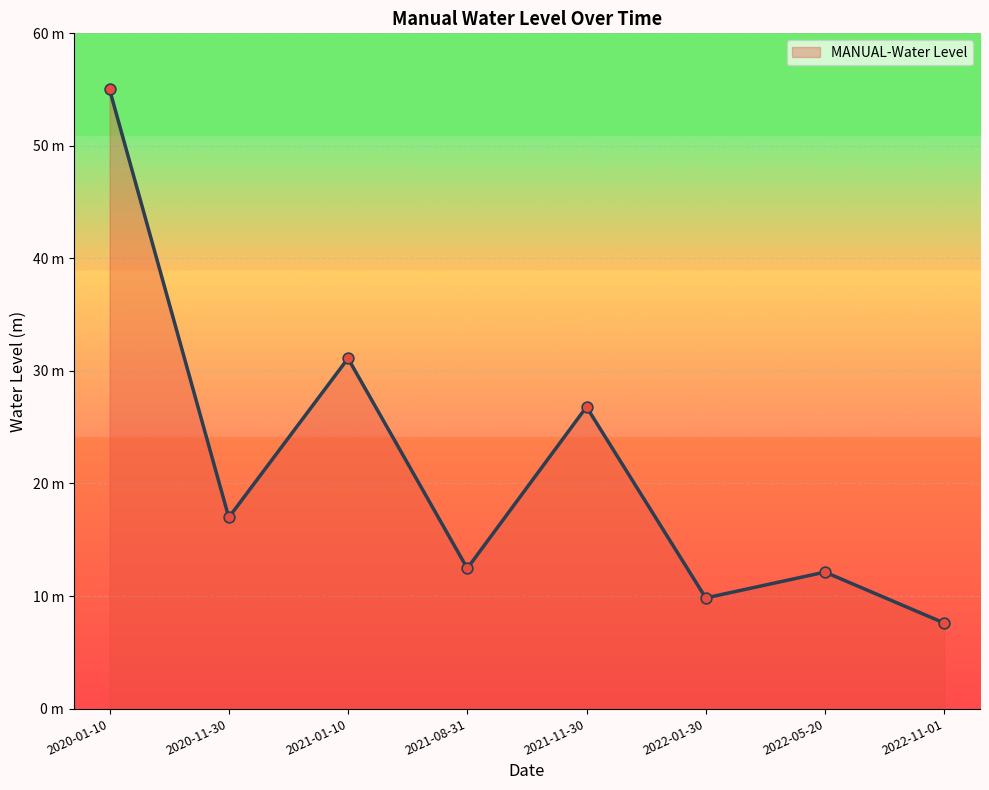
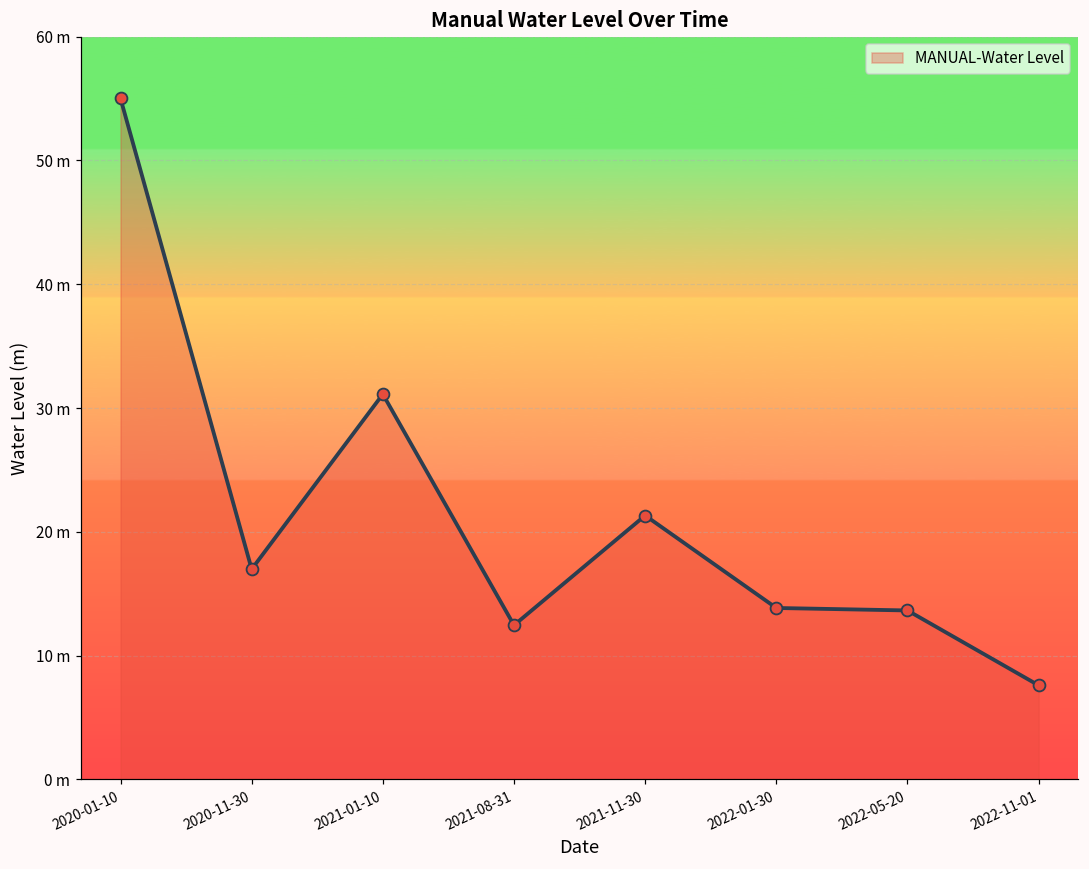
2021-11-30: 26.8 m -> 21.3 m
2022-01-30: 9.8 m -> 13.9 m
2022-05-20: 12.1 m -> 13.6 m
